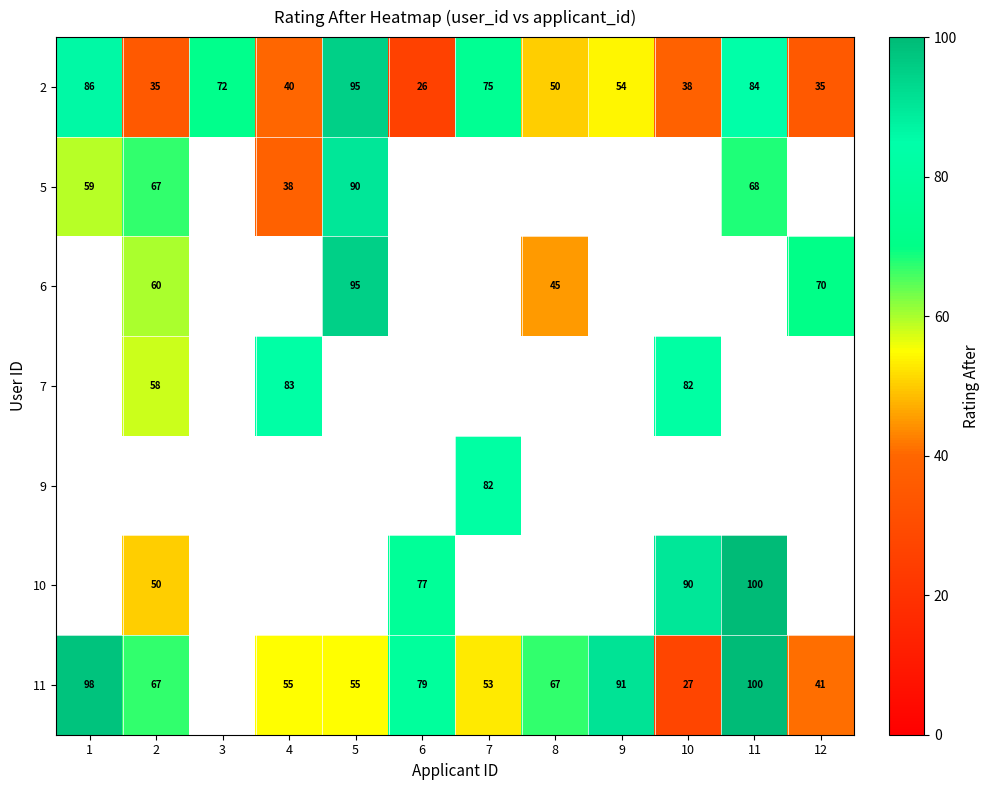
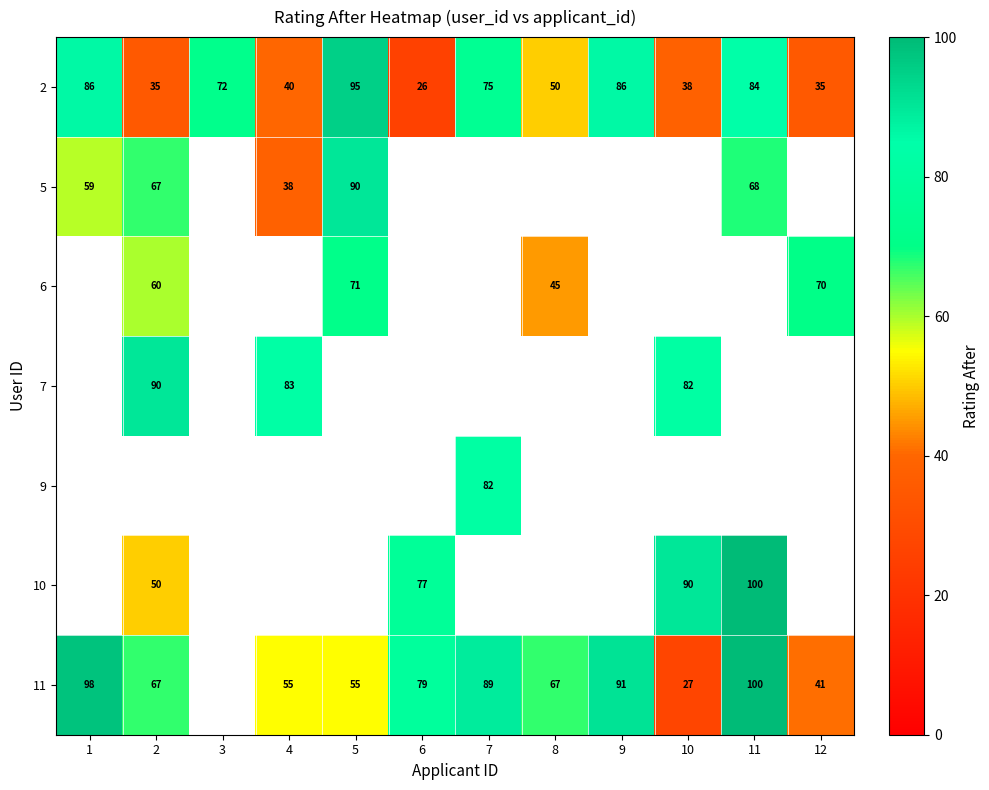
2, 9: 54 -> 86
6, 5: 95 -> 71
7, 2: 58 -> 90
11, 7: 53 -> 89
